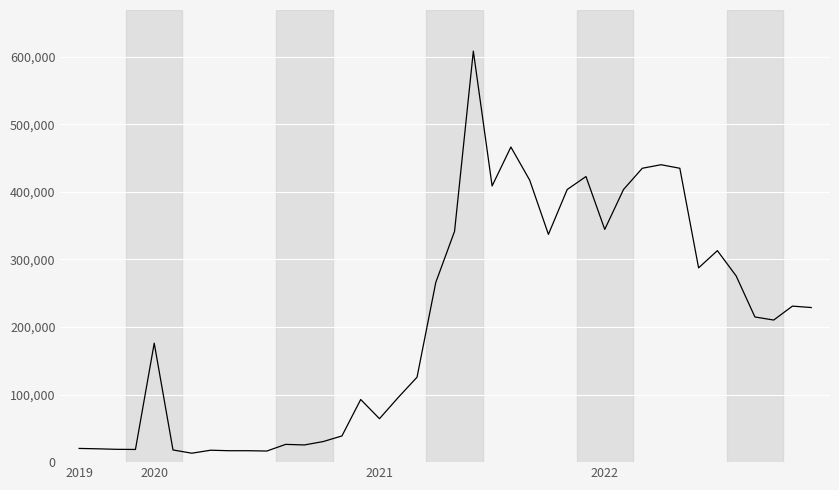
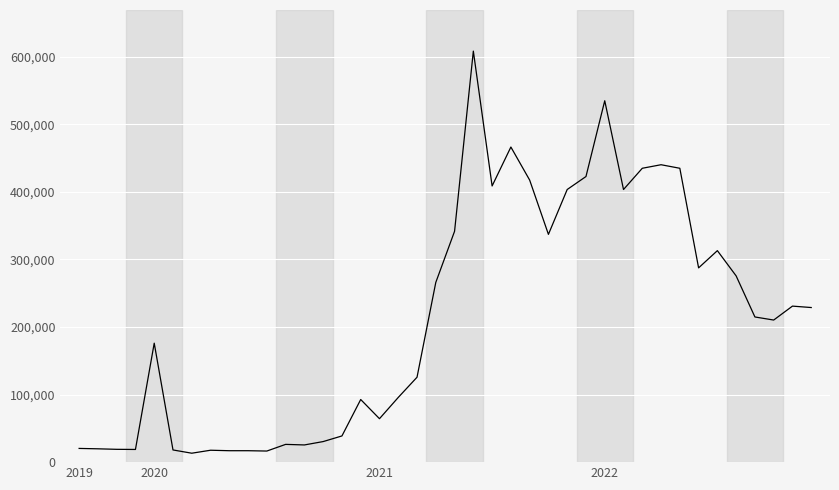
2022: 340,000 -> 530,000
